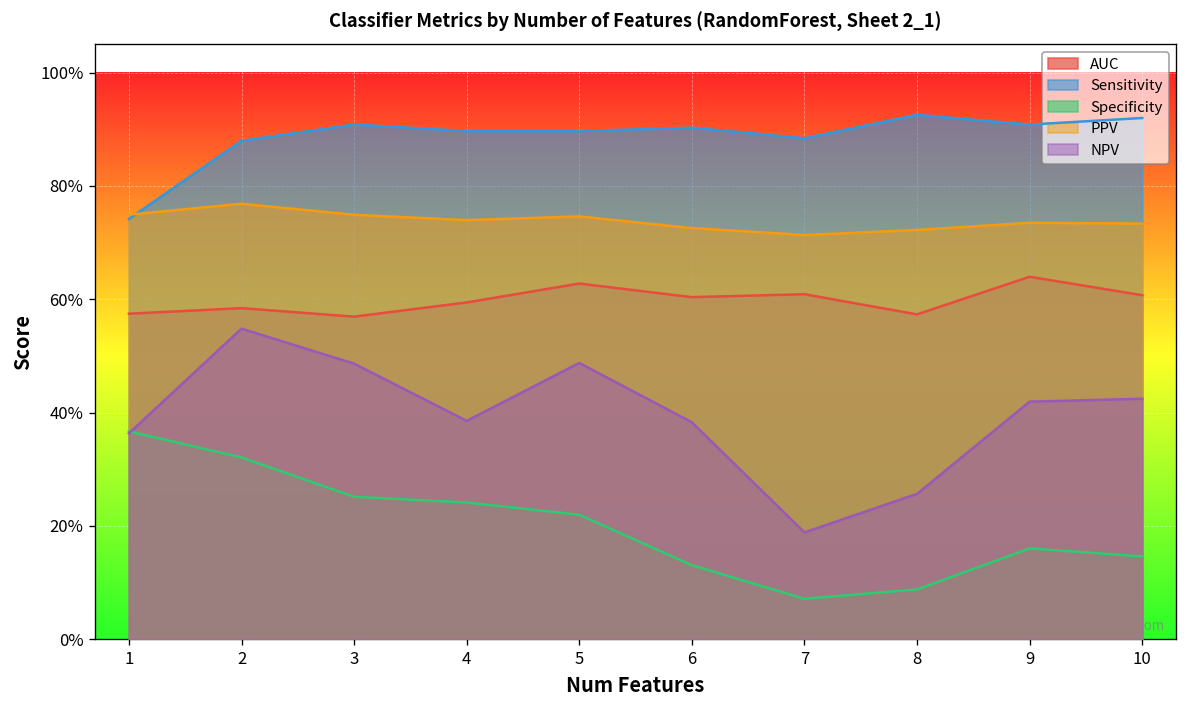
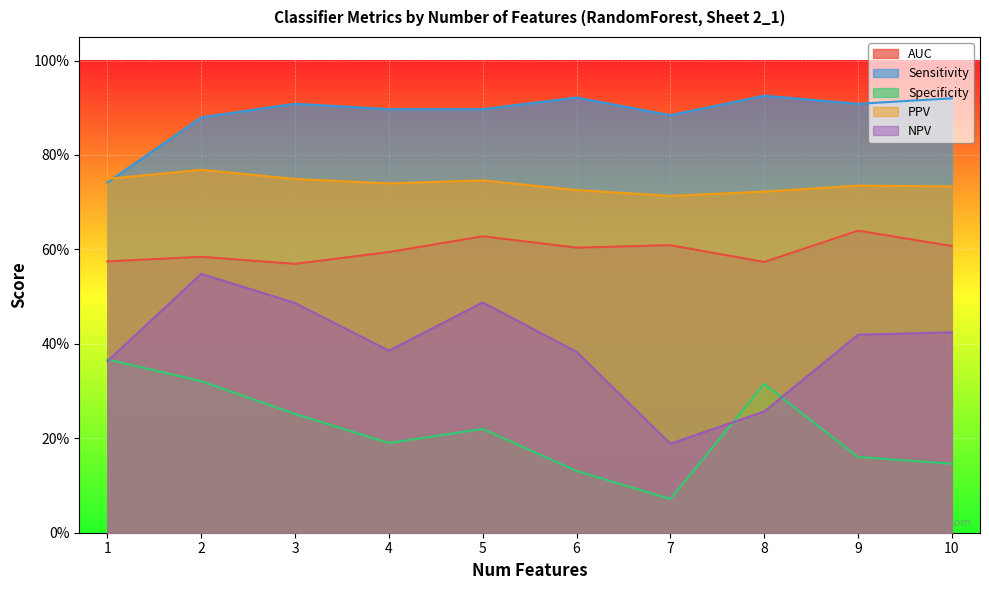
Specificity, 4: 24% -> 19%
Sensitivity, 6: 90% -> 92%
Specificity, 8: 9% -> 32%
